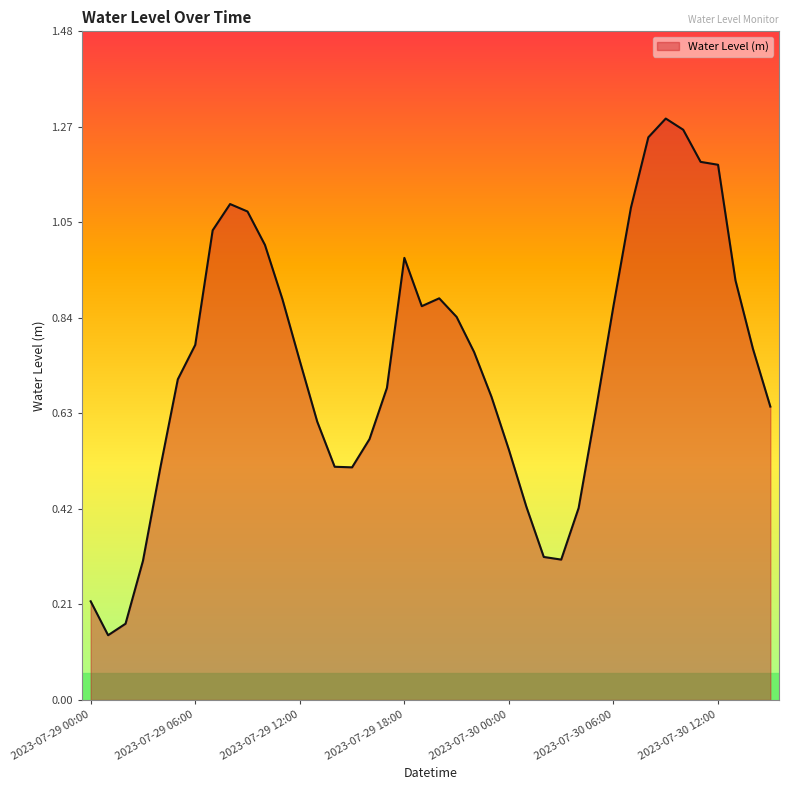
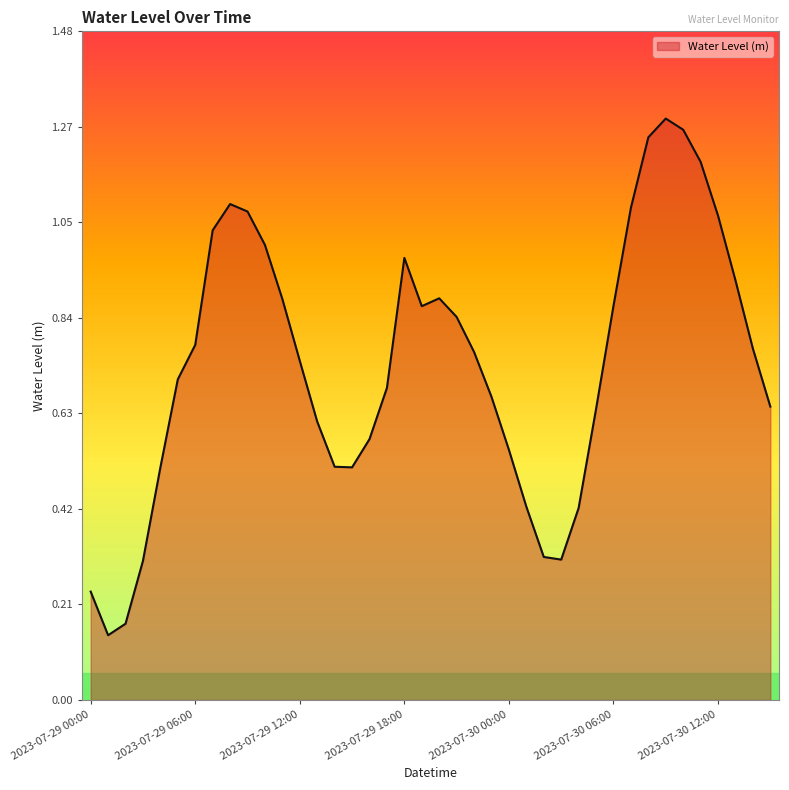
2023-07-29 00:00: 0.22 -> 0.24
2023-07-30 12:00: 1.18 -> 1.07
